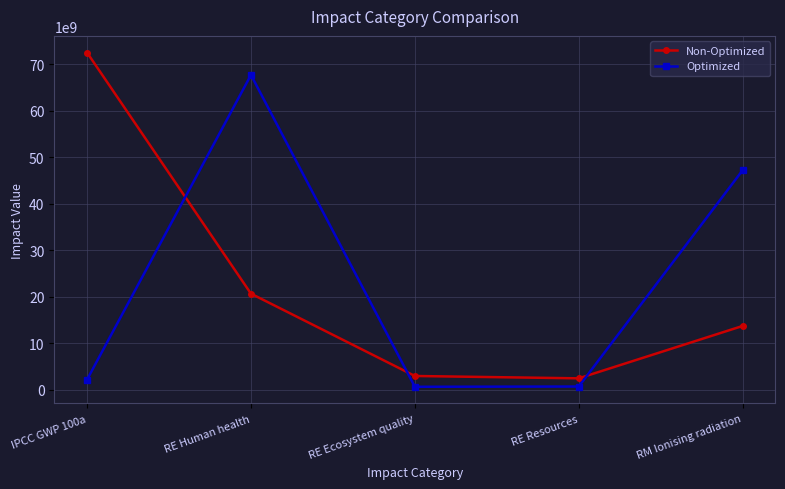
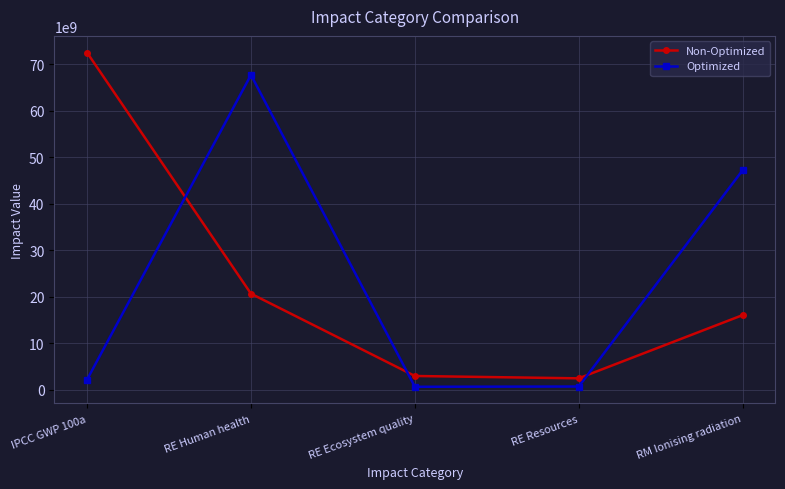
Non-Optimized, RM Ionising radiation: 14000000000 -> 16000000000
